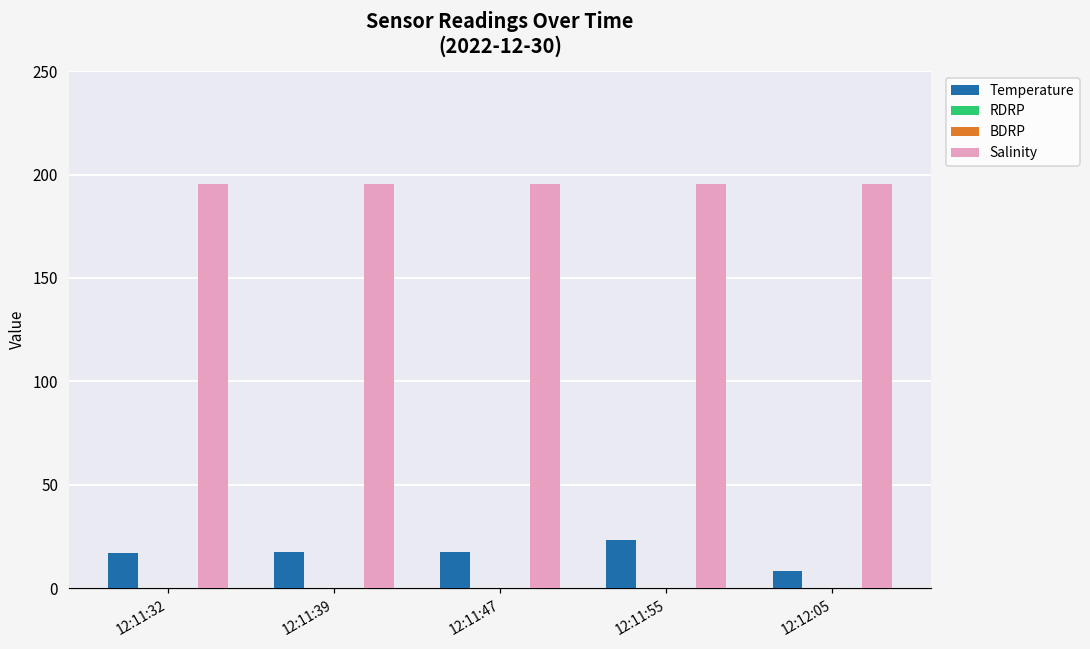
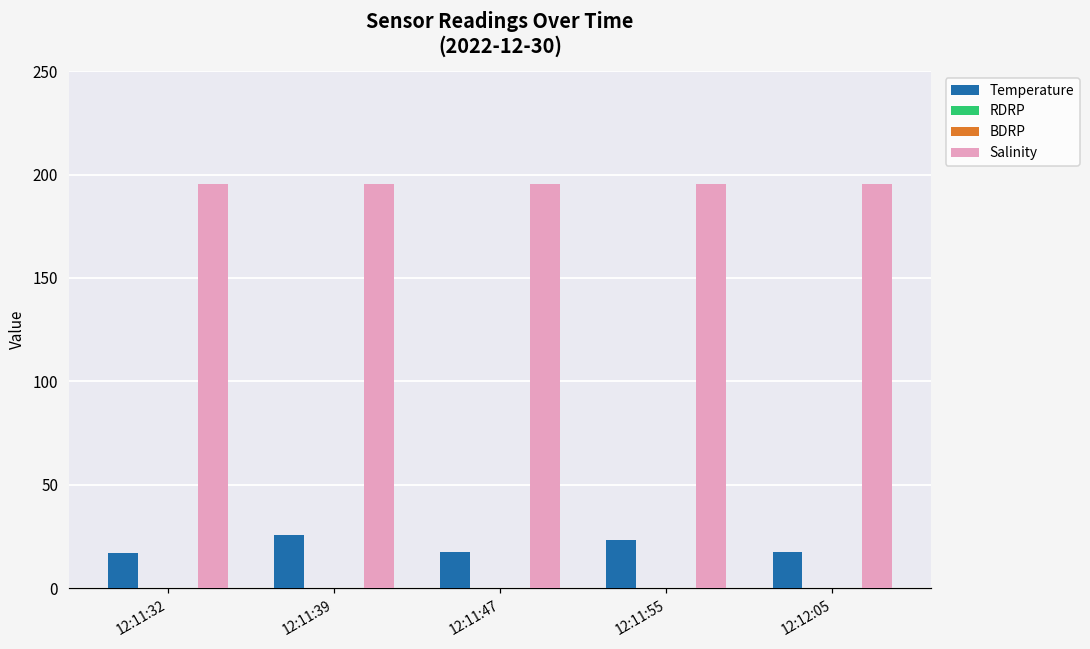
Temperature, 12:11:39: 17 -> 26
Temperature, 12:12:05: 8 -> 18
